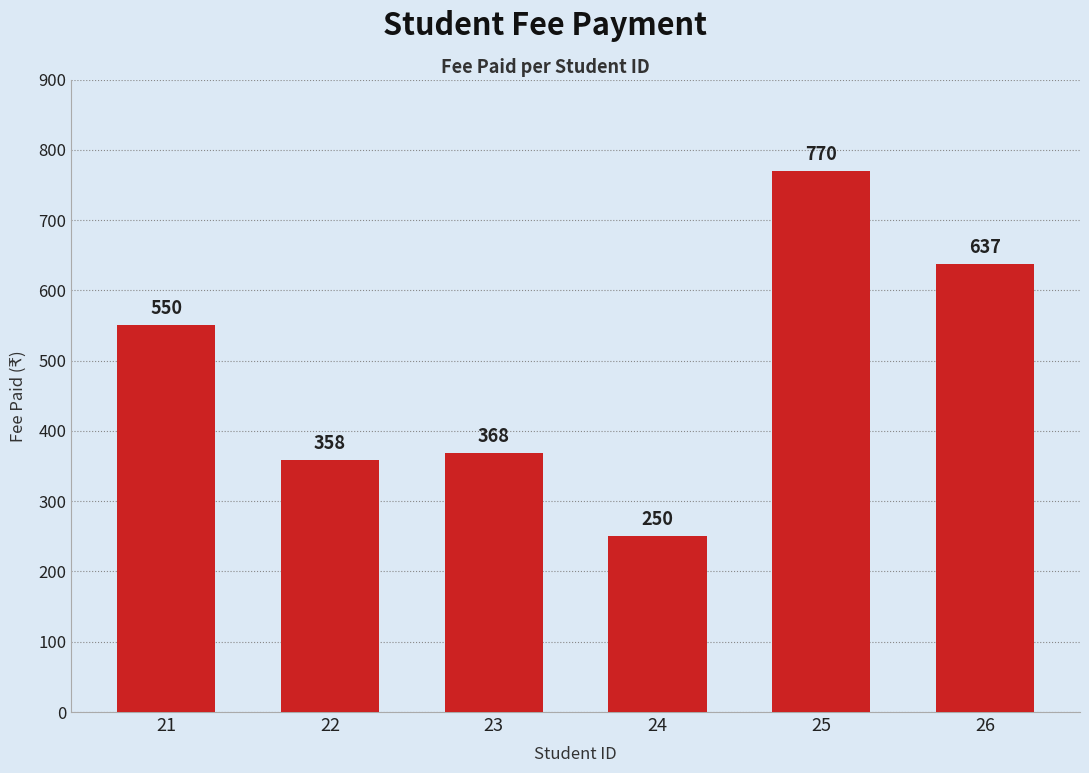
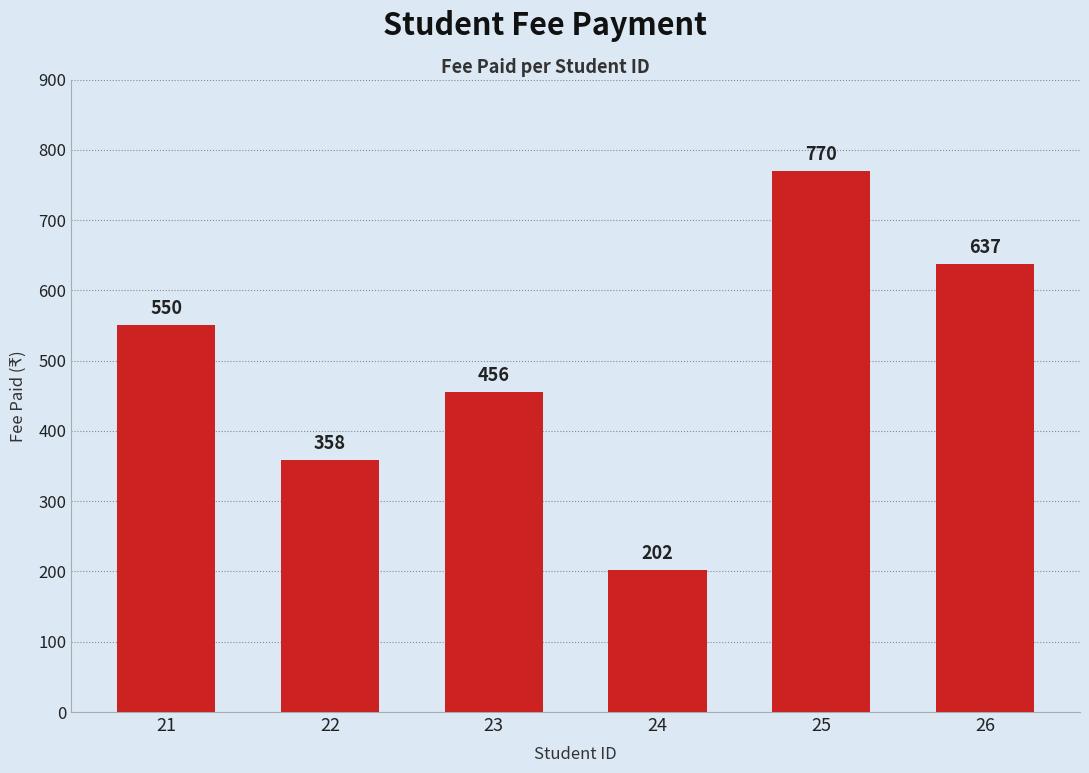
23: 368 -> 456
24: 250 -> 202
